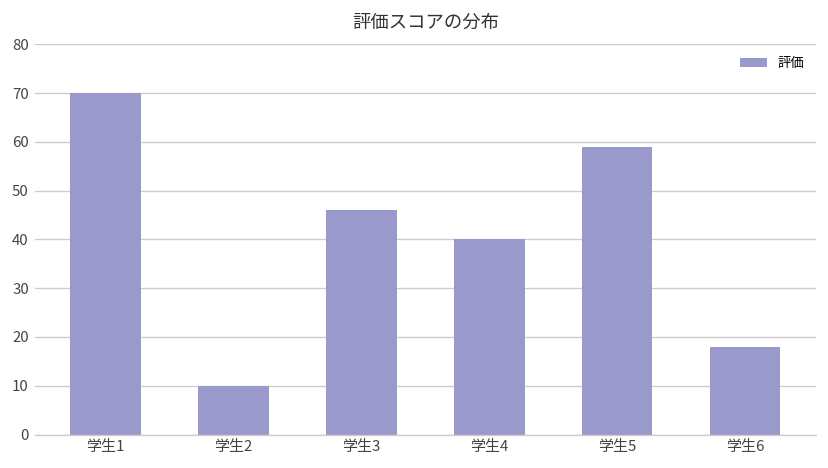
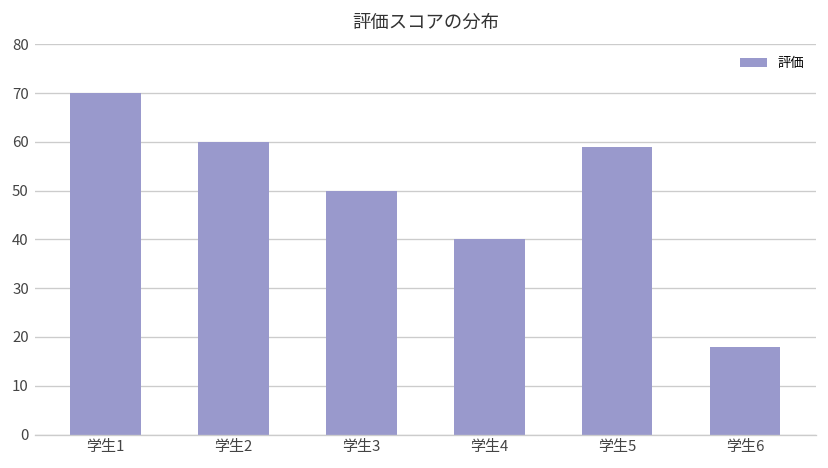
学生2: 10 -> 60
学生3: 46 -> 50
